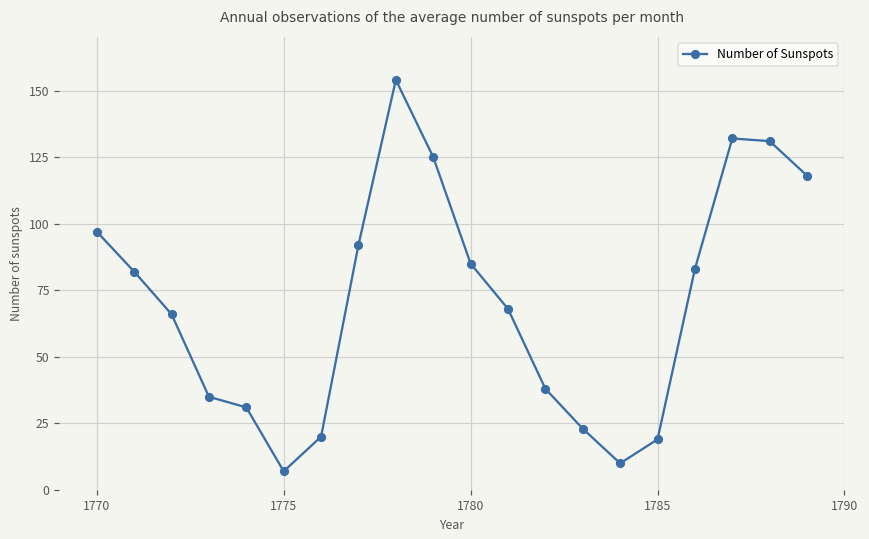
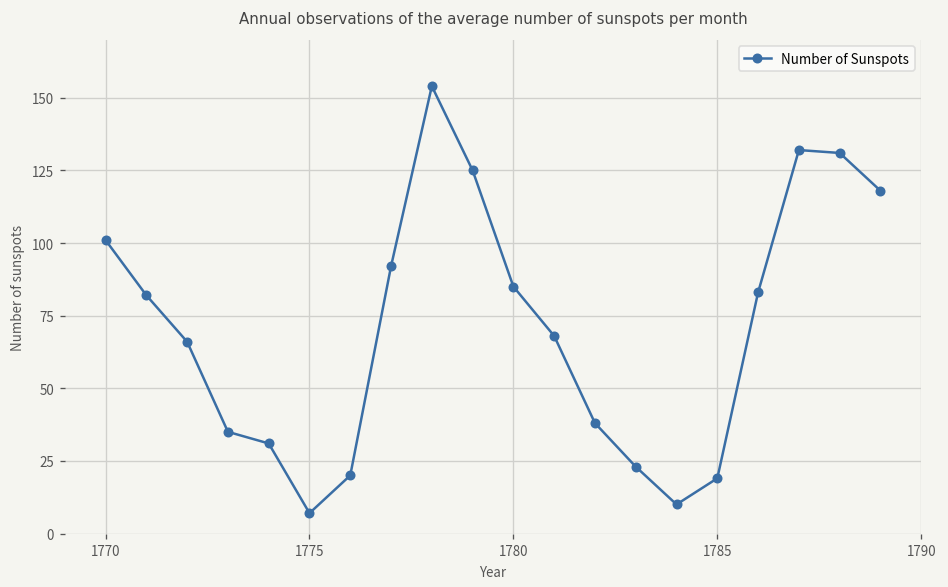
1770: 97 -> 101
